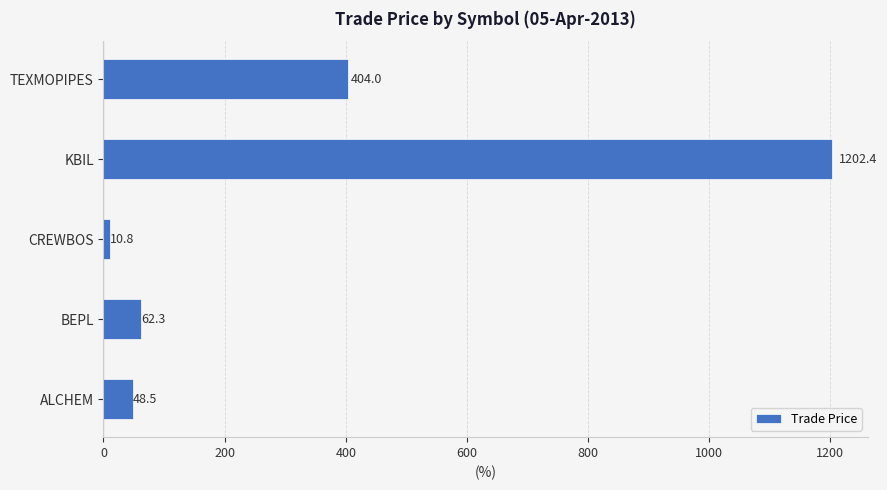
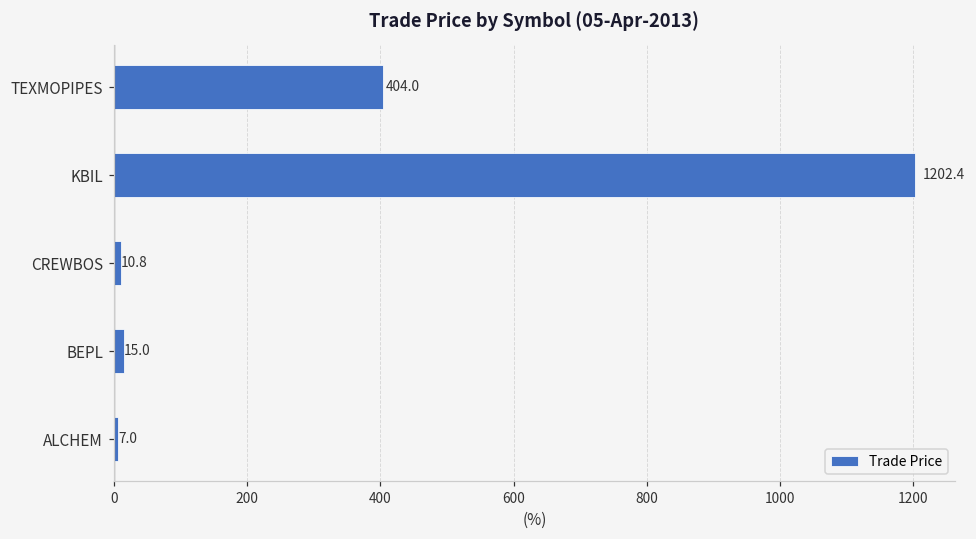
BEPL: 62.3 -> 15.0
ALCHEM: 48.5 -> 7.0
